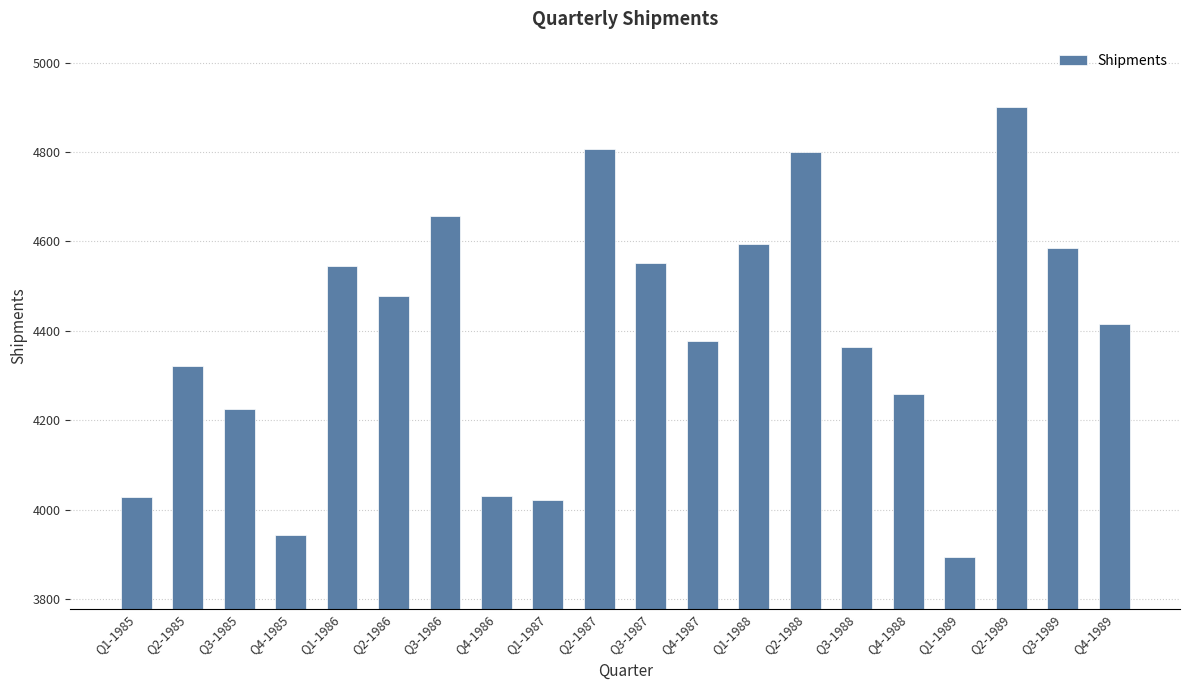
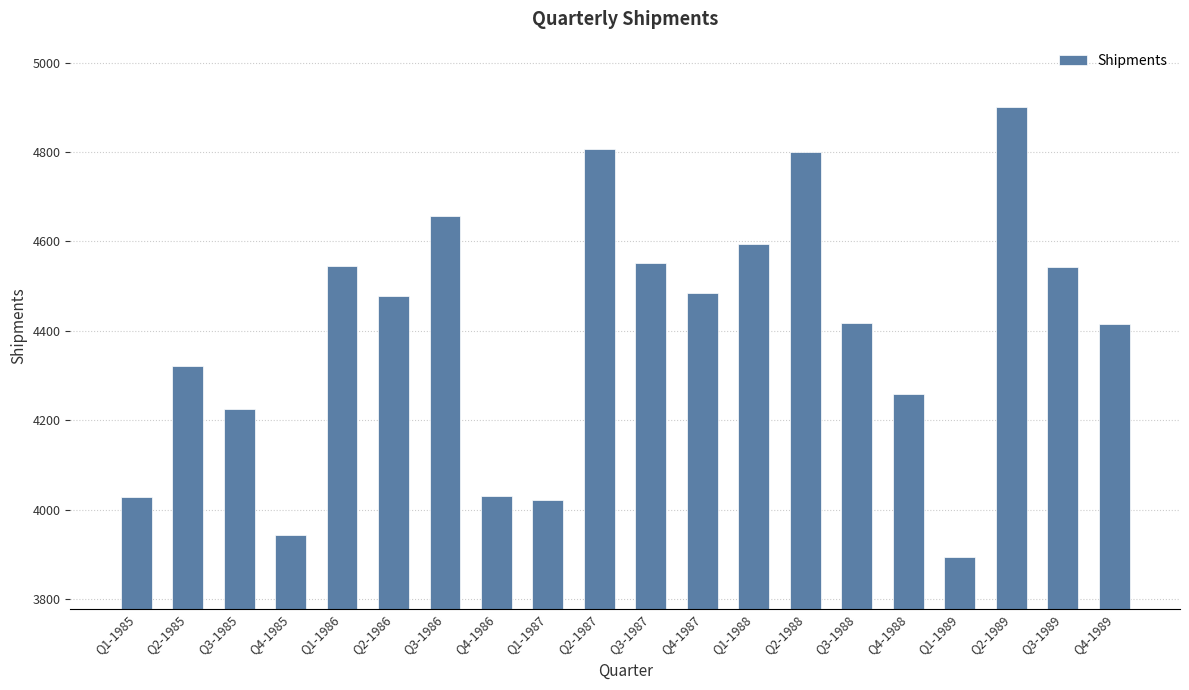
Q4-1987: 4380 -> 4490
Q3-1988: 4360 -> 4420
Q3-1989: 4590 -> 4540
